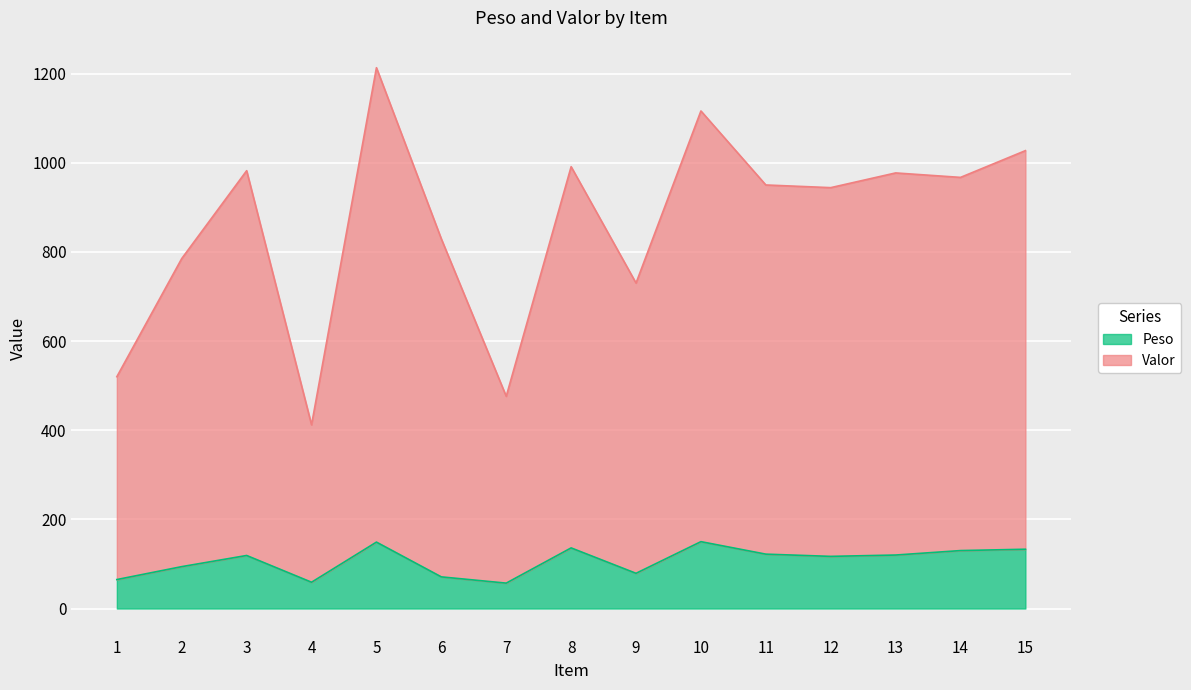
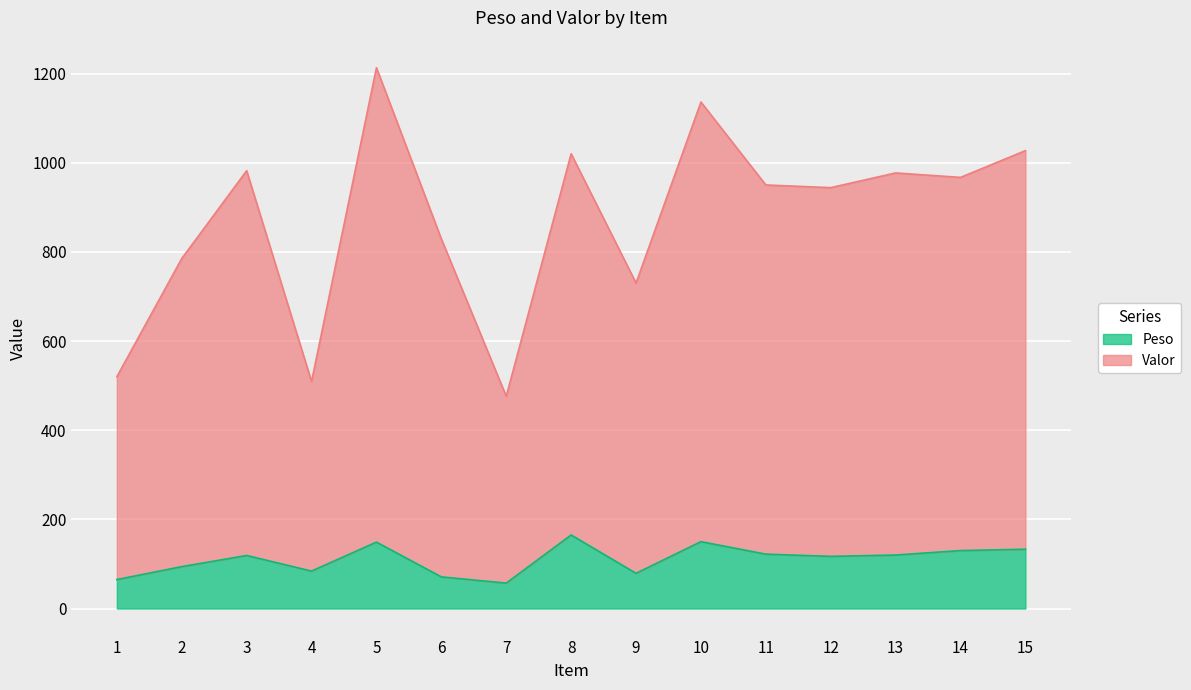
Peso, 4: 60 -> 80
Valor, 4: 350 -> 430
Peso, 8: 140 -> 170
Valor, 10: 970 -> 990
